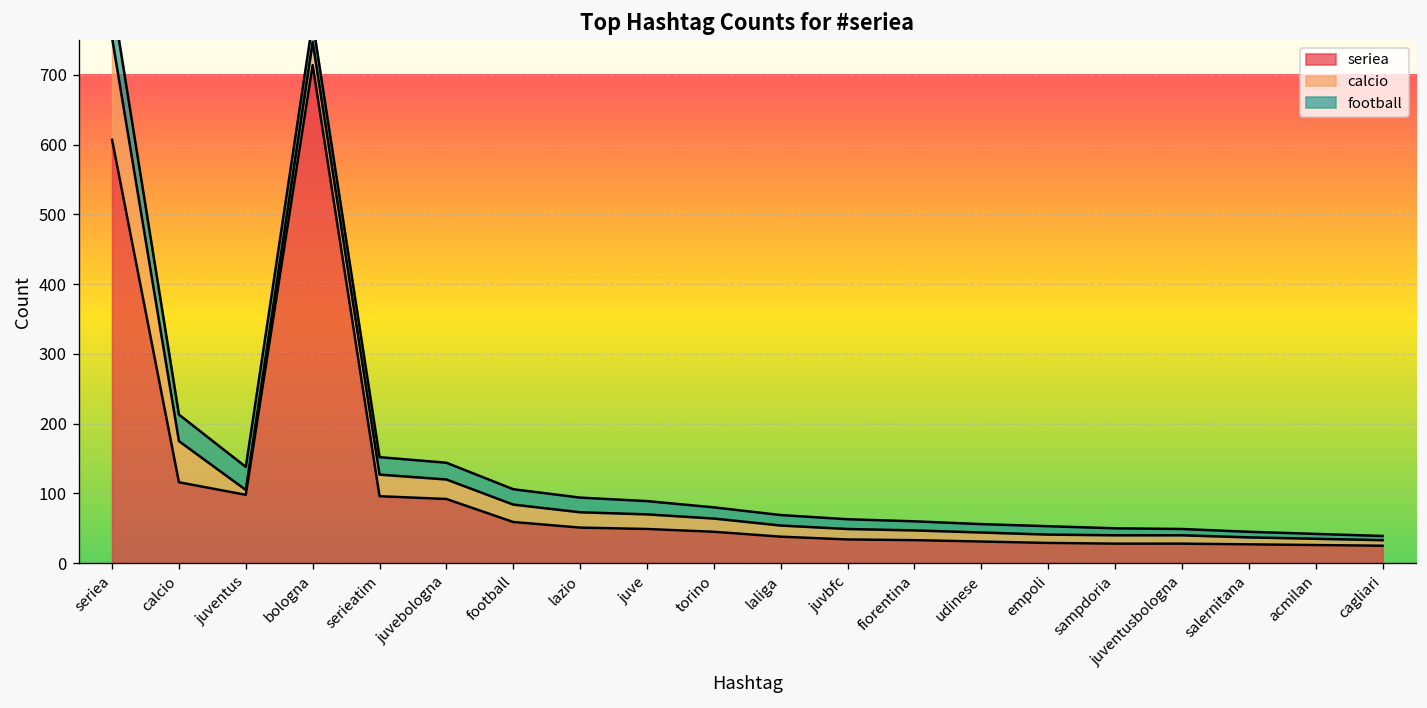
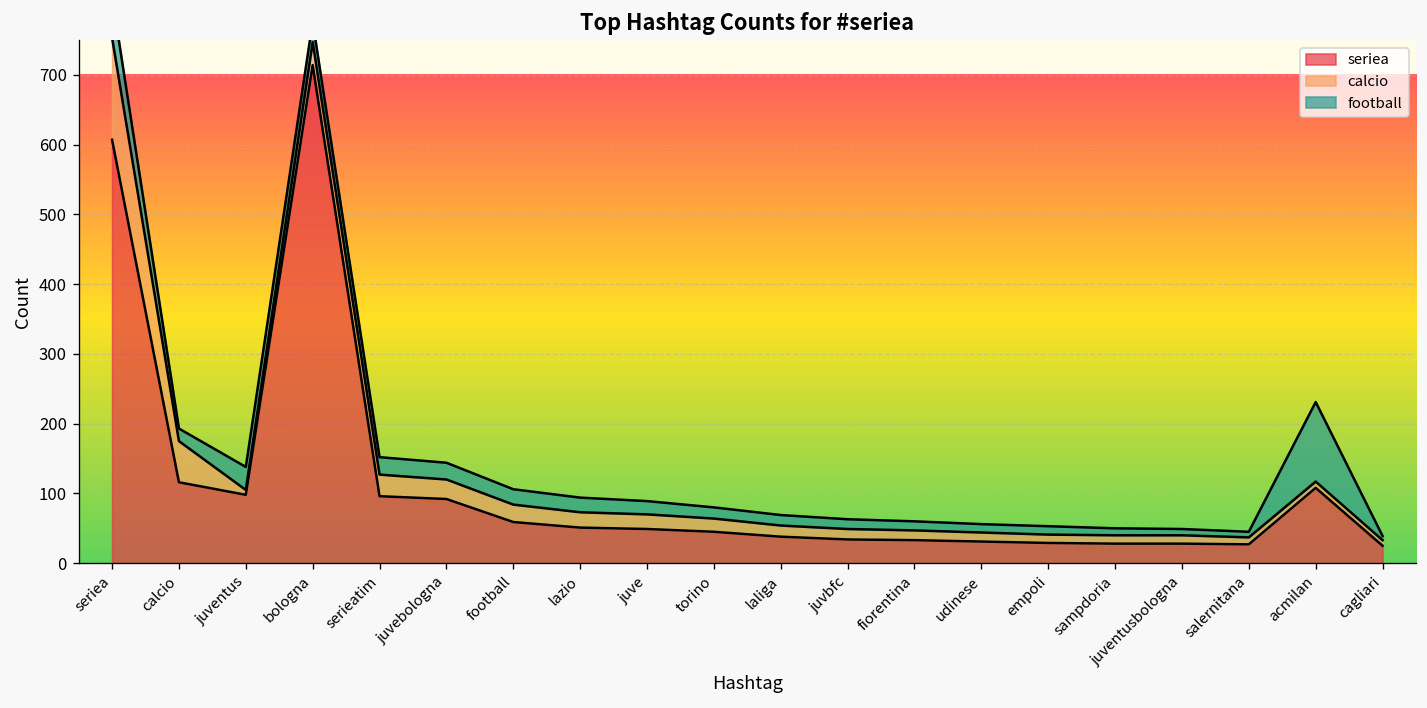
football, calcio: 40 -> 20
seriea, acmilan: 30 -> 110
football, acmilan: 10 -> 110
